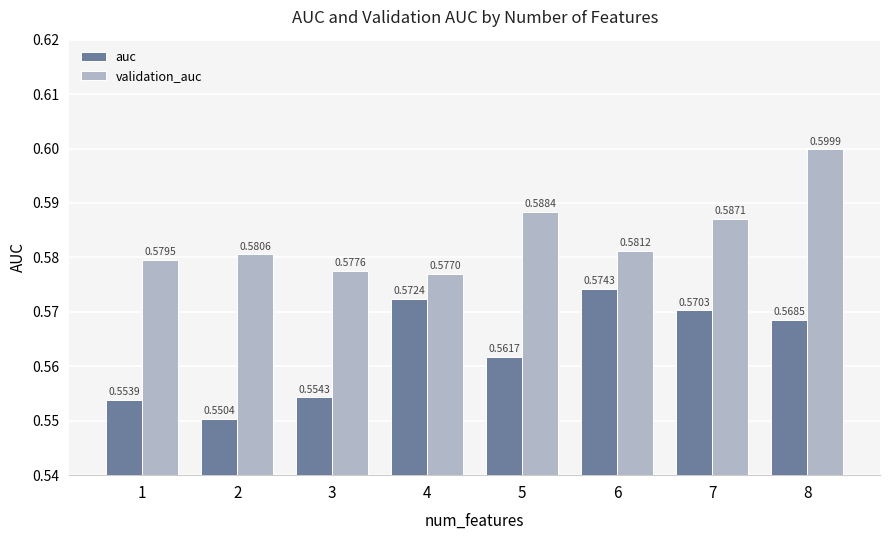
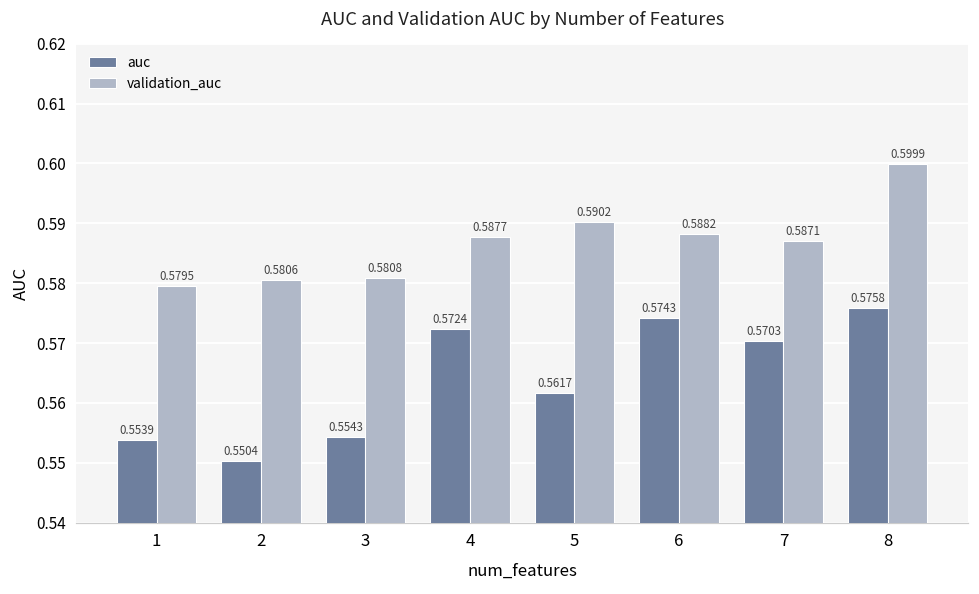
validation_auc, 3: 0.5776 -> 0.5808
validation_auc, 4: 0.5770 -> 0.5877
validation_auc, 5: 0.5884 -> 0.5902
validation_auc, 6: 0.5812 -> 0.5882
auc, 8: 0.5685 -> 0.5758
